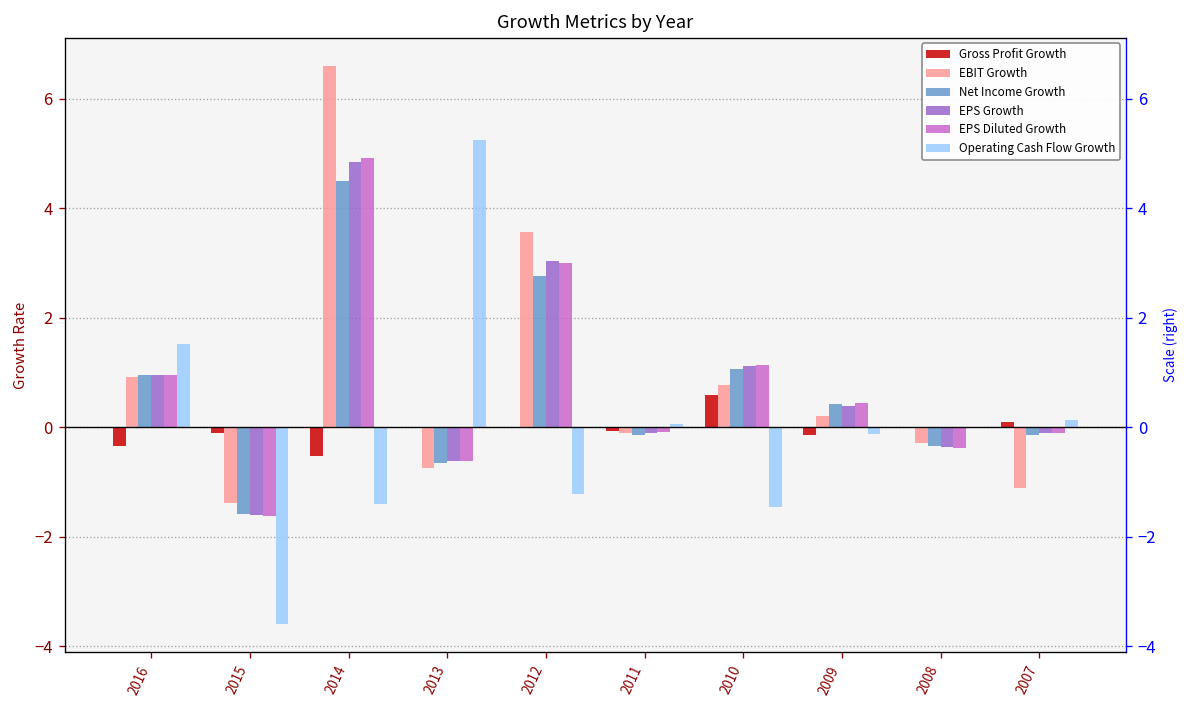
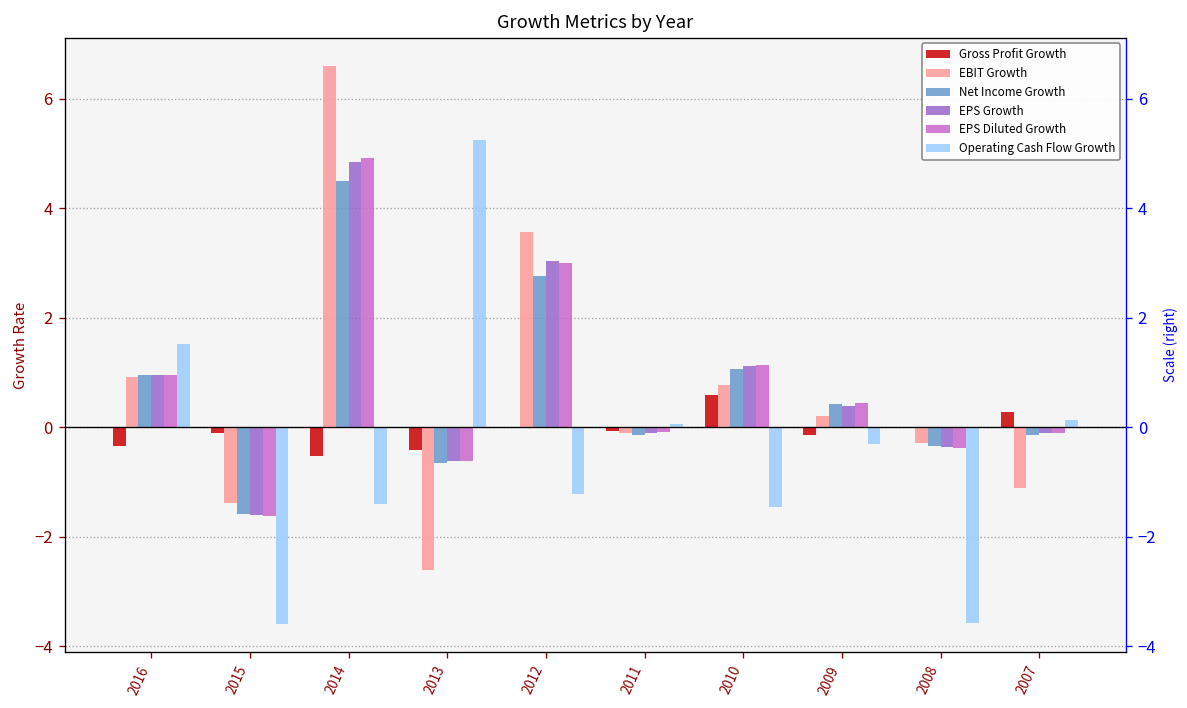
Gross Profit Growth, 2013: 0.0 -> -0.4
EBIT Growth, 2013: -0.7 -> -2.6
Operating Cash Flow Growth, 2009: -0.1 -> -0.3
Operating Cash Flow Growth, 2008: 0.0 -> -3.6
Gross Profit Growth, 2007: 0.1 -> 0.3
